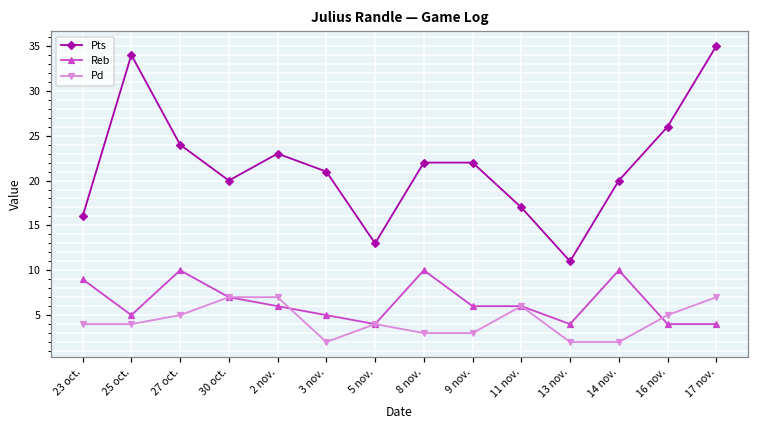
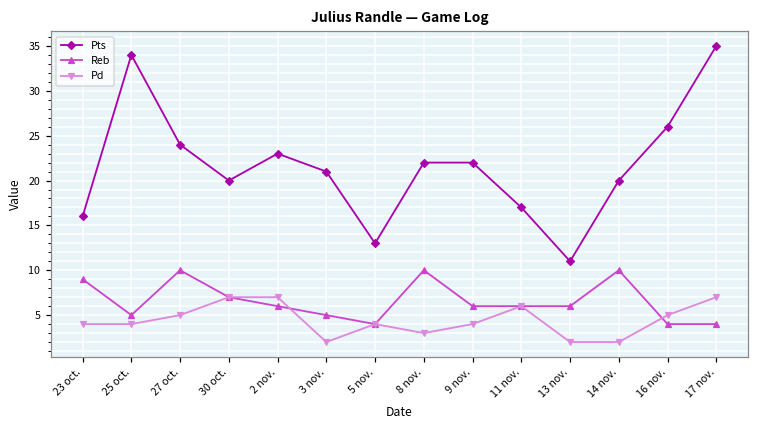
Pd, 9 nov.: 3 -> 4
Reb, 13 nov.: 4 -> 6
